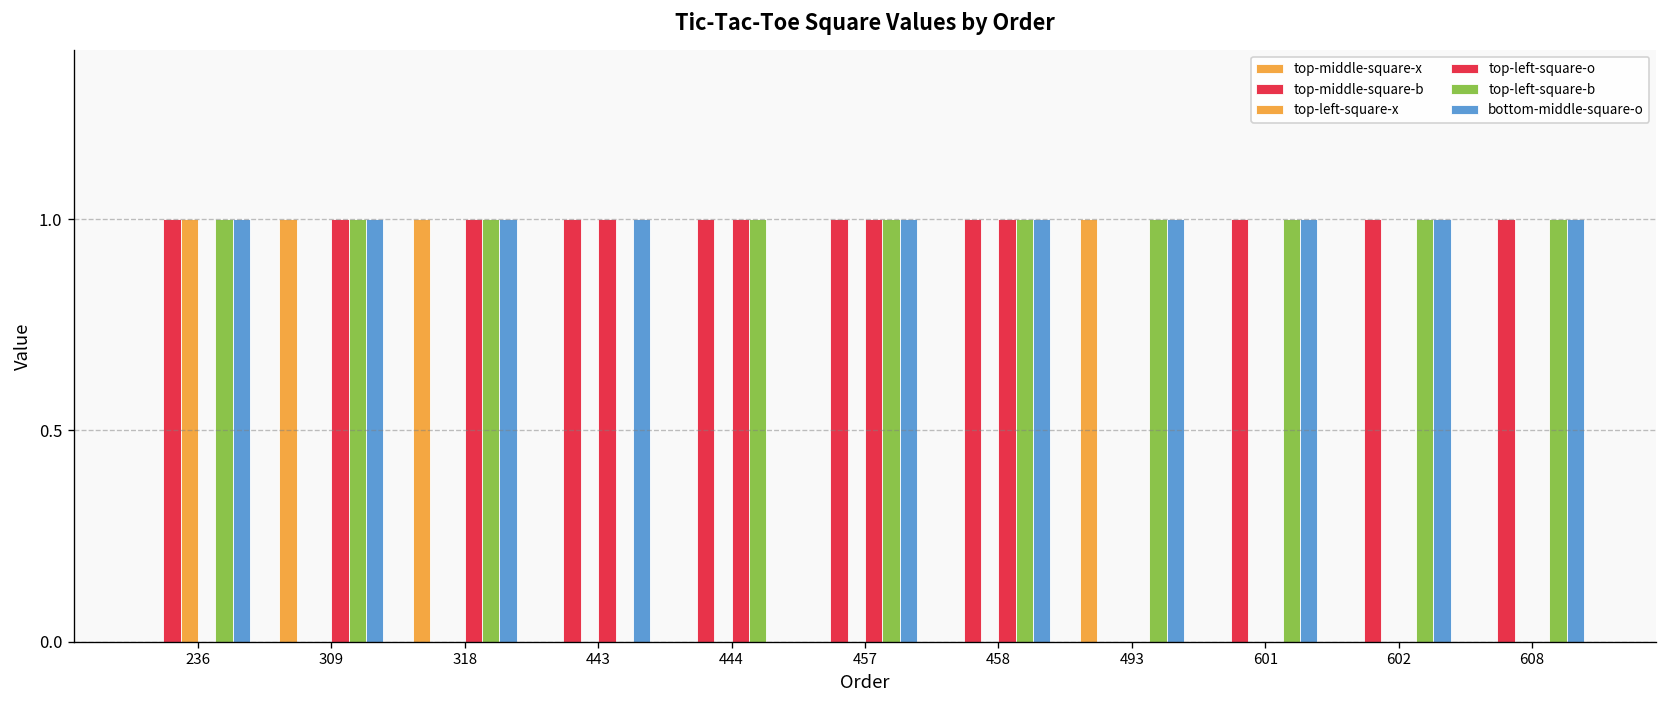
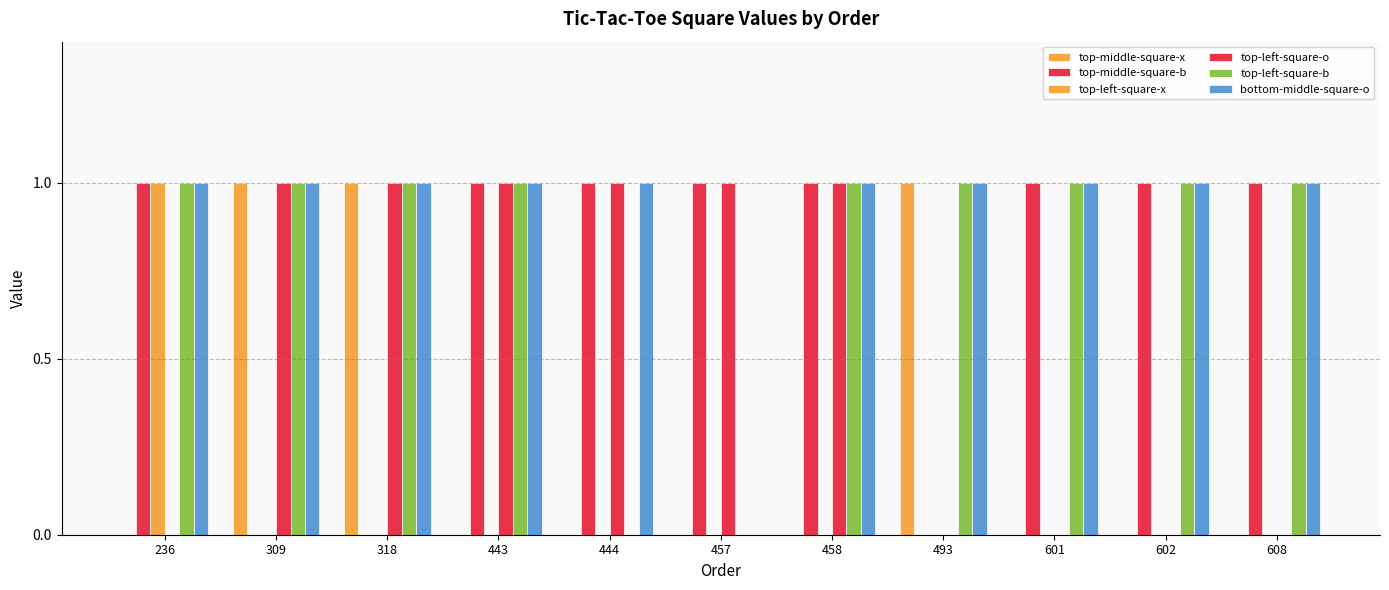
top-left-square-b, 443: 0 -> 1
top-left-square-b, 444: 1 -> 0
bottom-middle-square-o, 444: 0 -> 1
top-left-square-b, 457: 1 -> 0
bottom-middle-square-o, 457: 1 -> 0
